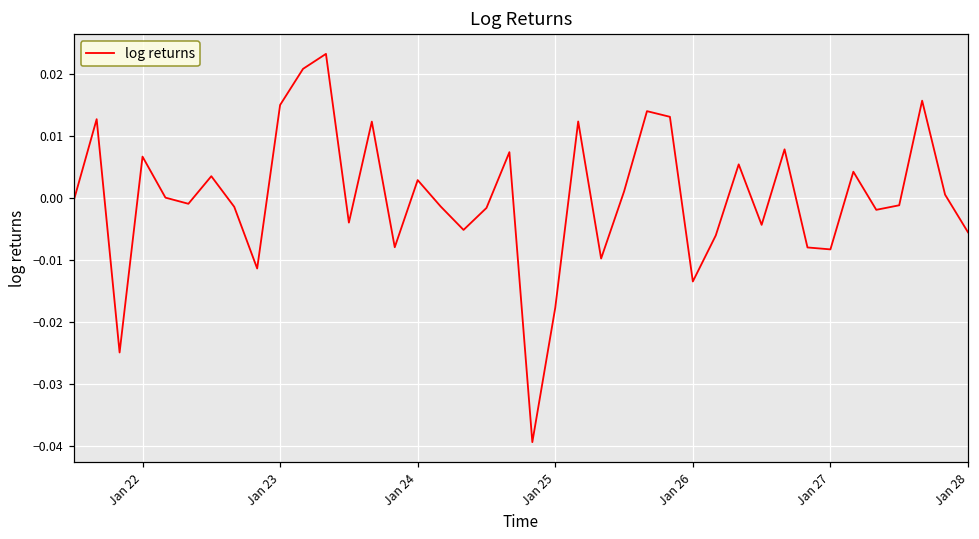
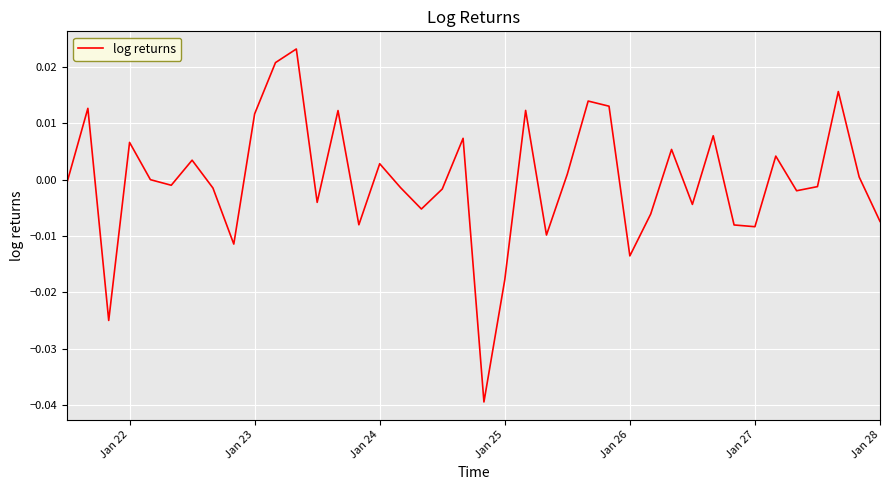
Jan 23: 0.015 -> 0.012
Jan 28: -0.006 -> -0.007
